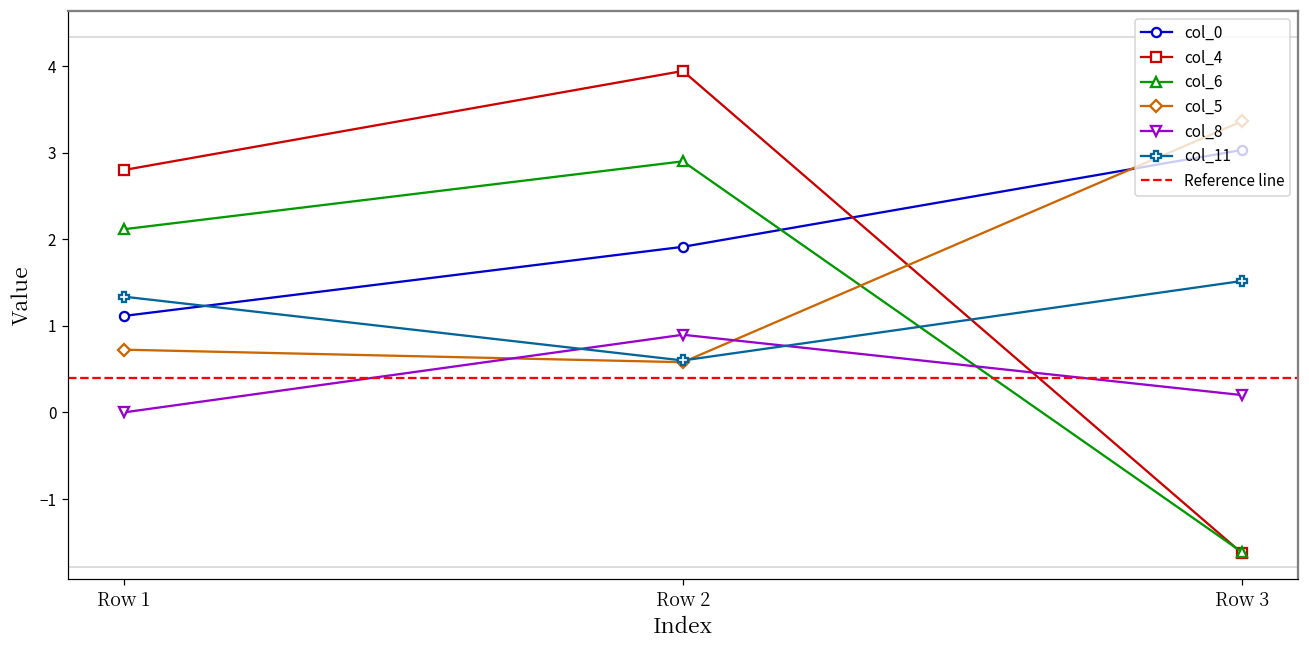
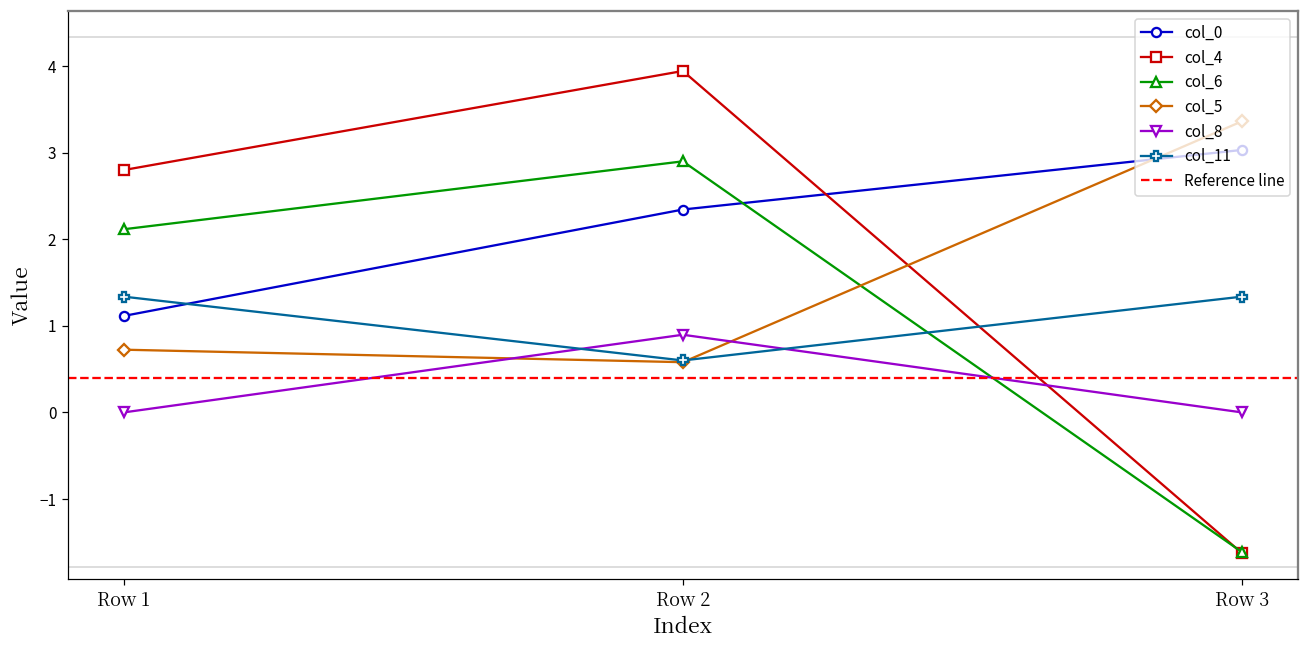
col_0, Row 2: 1.9 -> 2.3
col_8, Row 3: 0.2 -> 0.0
col_11, Row 3: 1.5 -> 1.3
